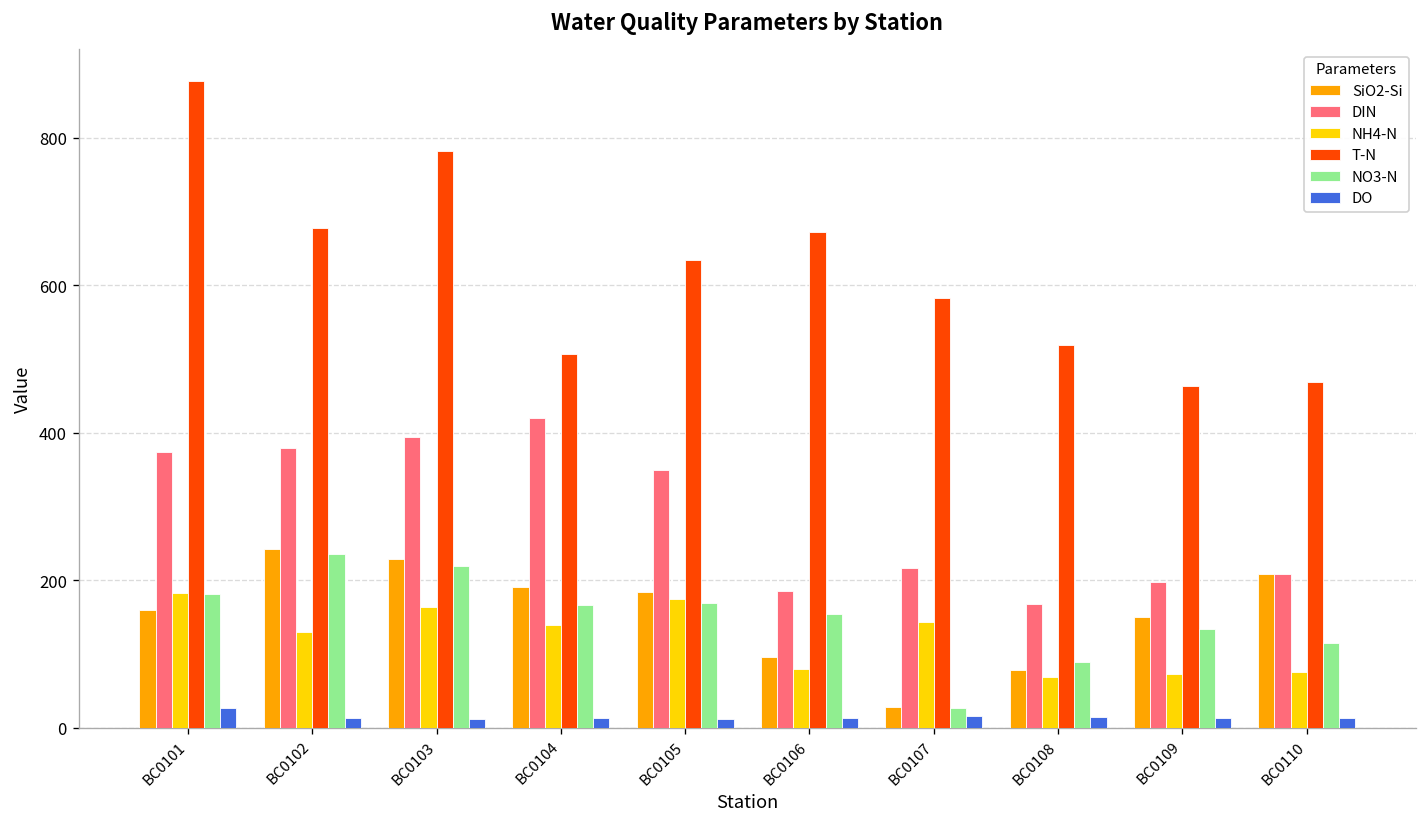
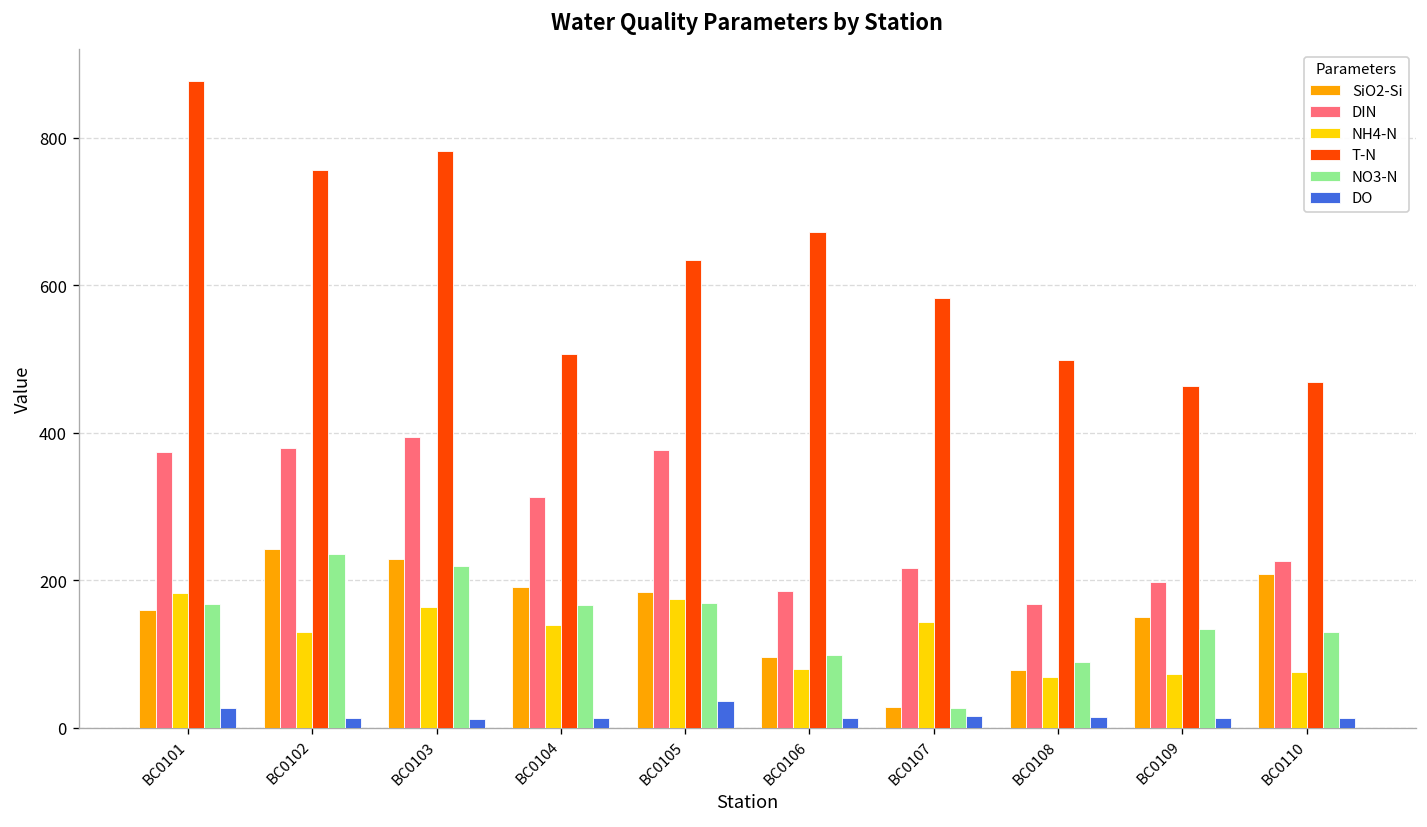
NO3-N, BC0101: 180 -> 170
T-N, BC0102: 680 -> 760
DIN, BC0104: 420 -> 310
DIN, BC0105: 350 -> 380
DO, BC0105: 10 -> 40
NO3-N, BC0106: 150 -> 100
T-N, BC0108: 520 -> 500
DIN, BC0110: 210 -> 230
NO3-N, BC0110: 110 -> 130
